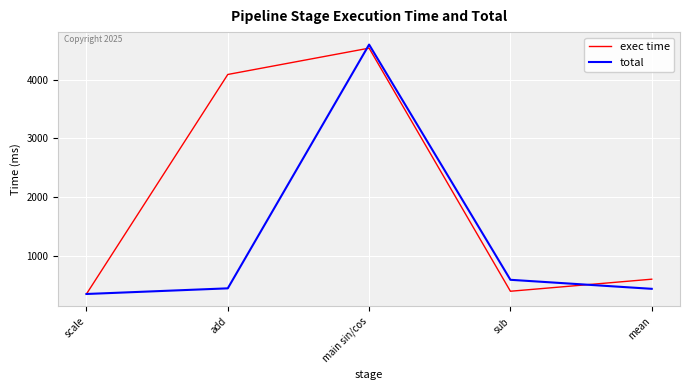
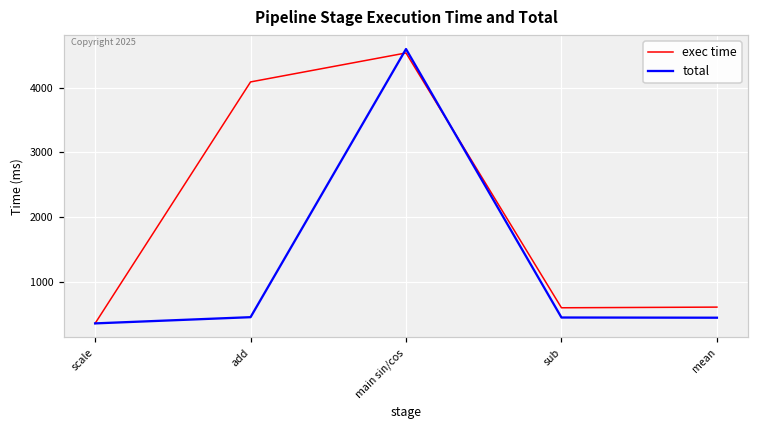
exec time, sub: 400 -> 600
total, sub: 600 -> 400
